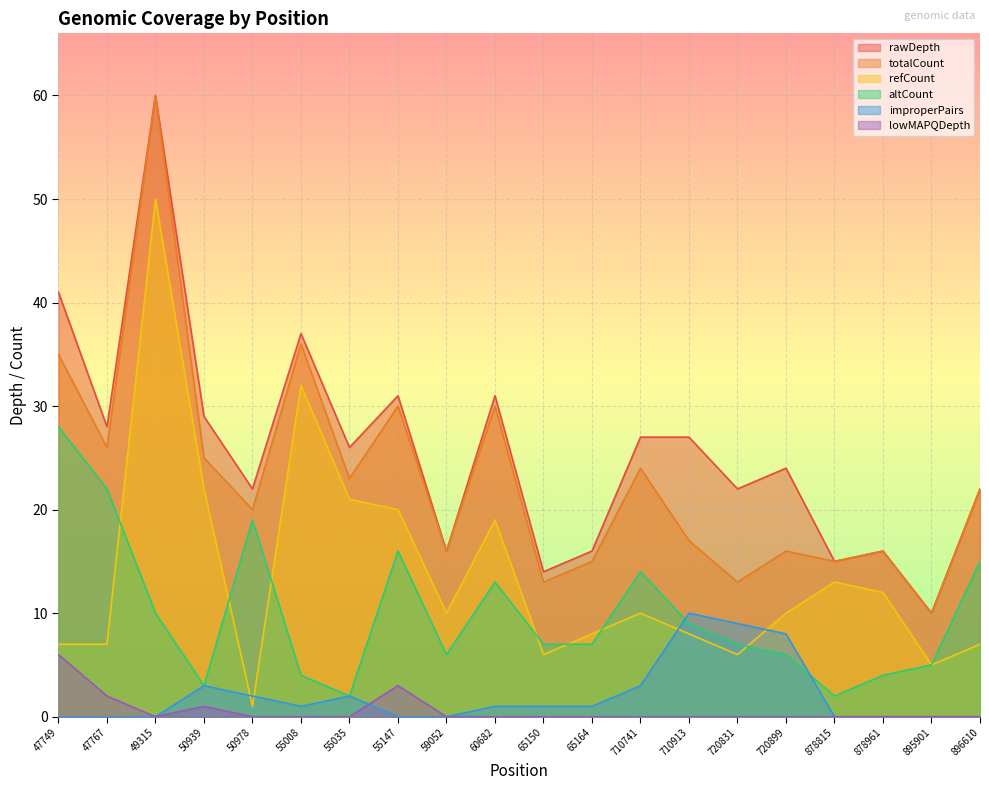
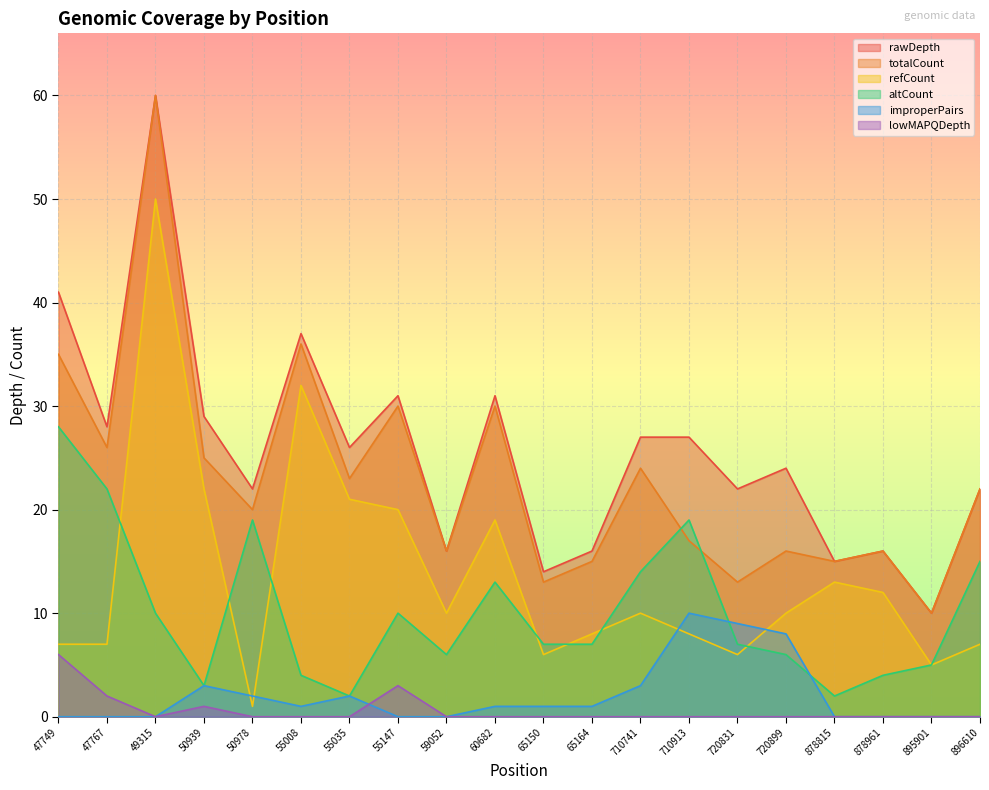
altCount, 55147: 16 -> 10
altCount, 710913: 9 -> 19
